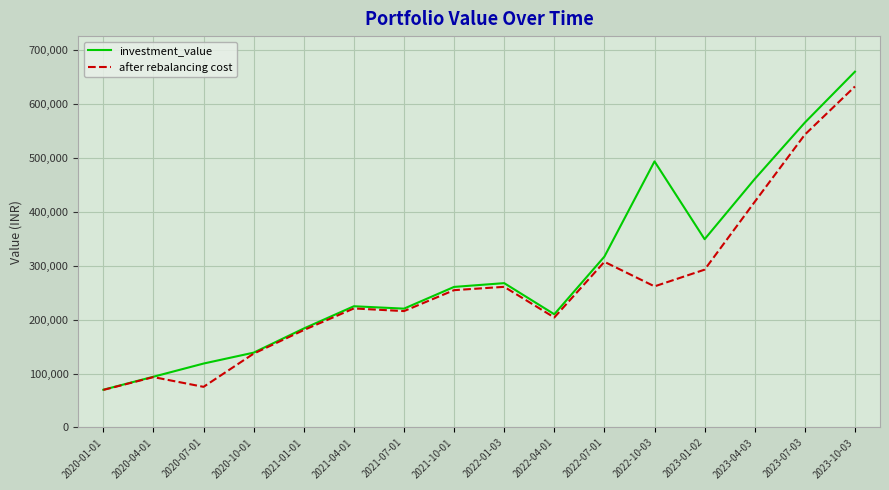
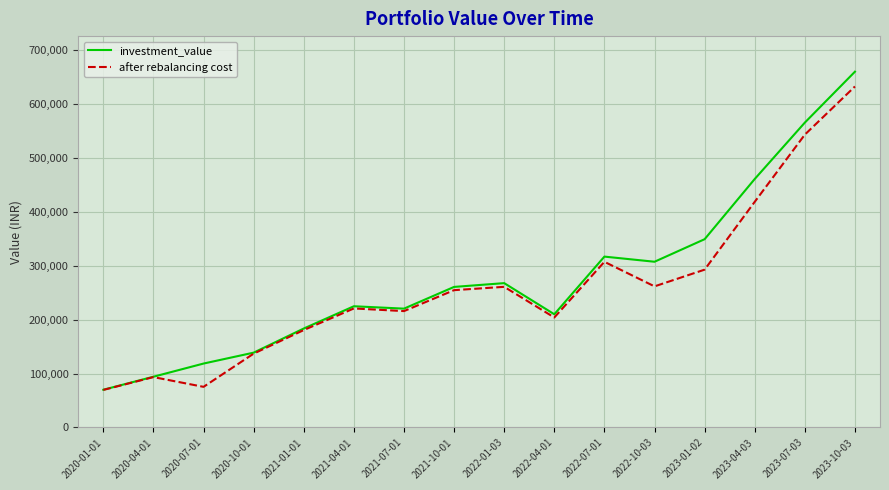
investment_value, 2022-10-03: 490,000 -> 310,000
